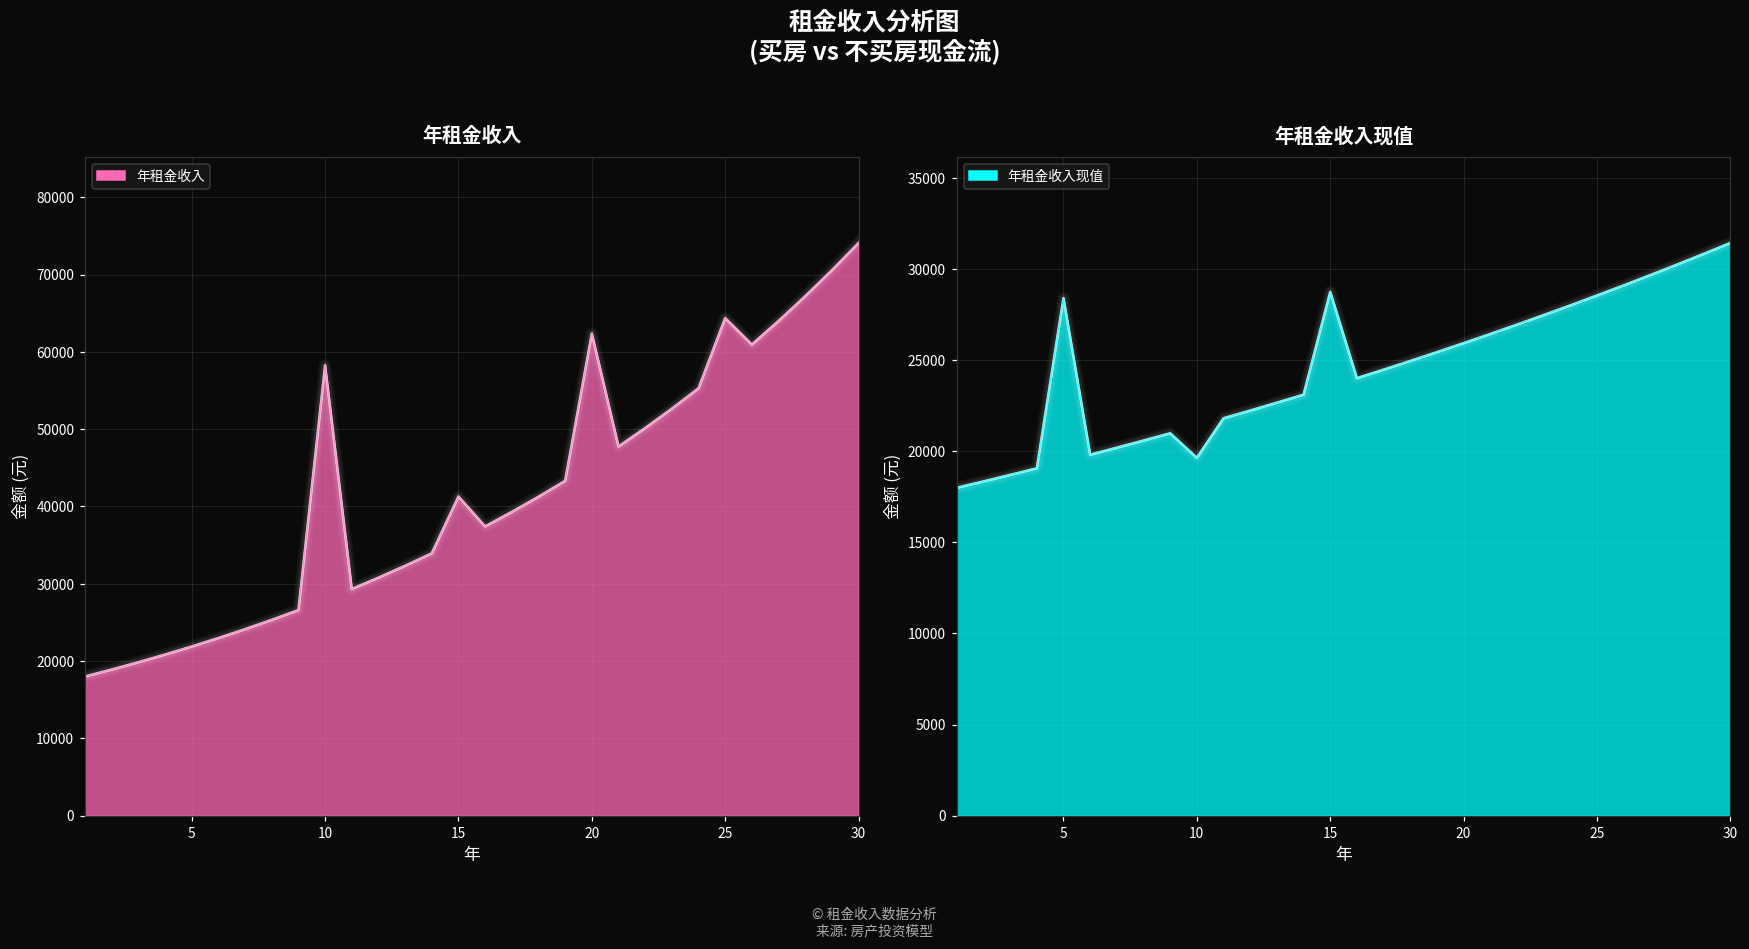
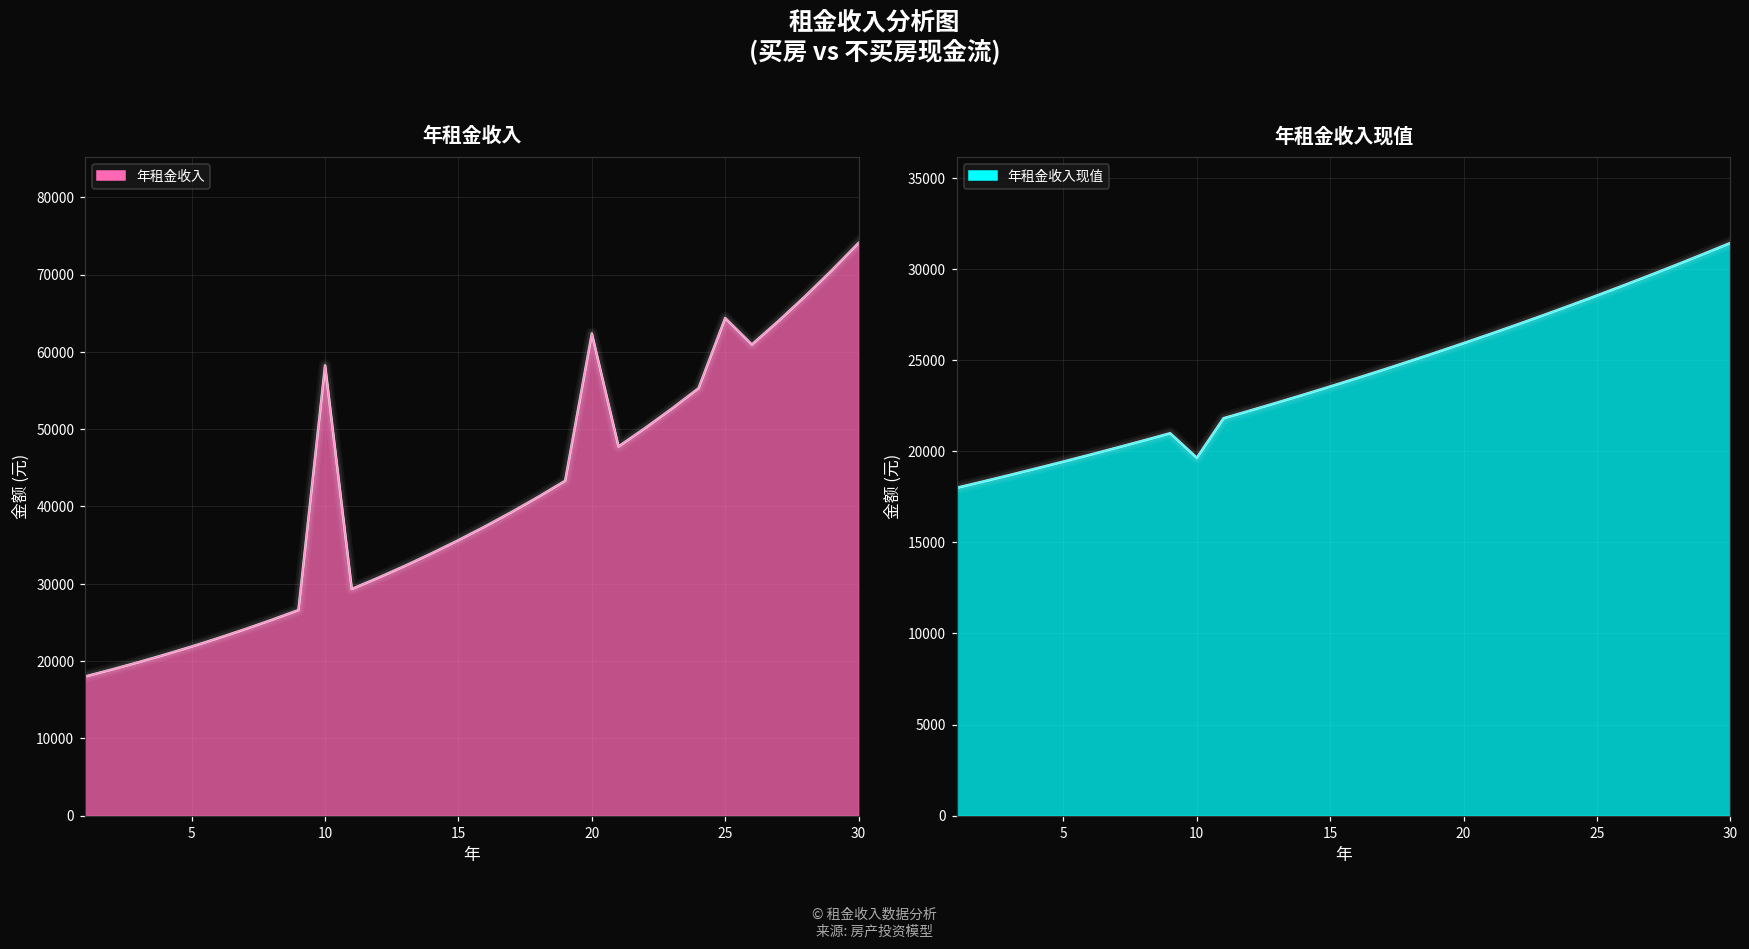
年租金收入, 15: 41000 -> 36000
年租金收入现值, 5: 28400 -> 19400
年租金收入现值, 15: 28800 -> 23600
